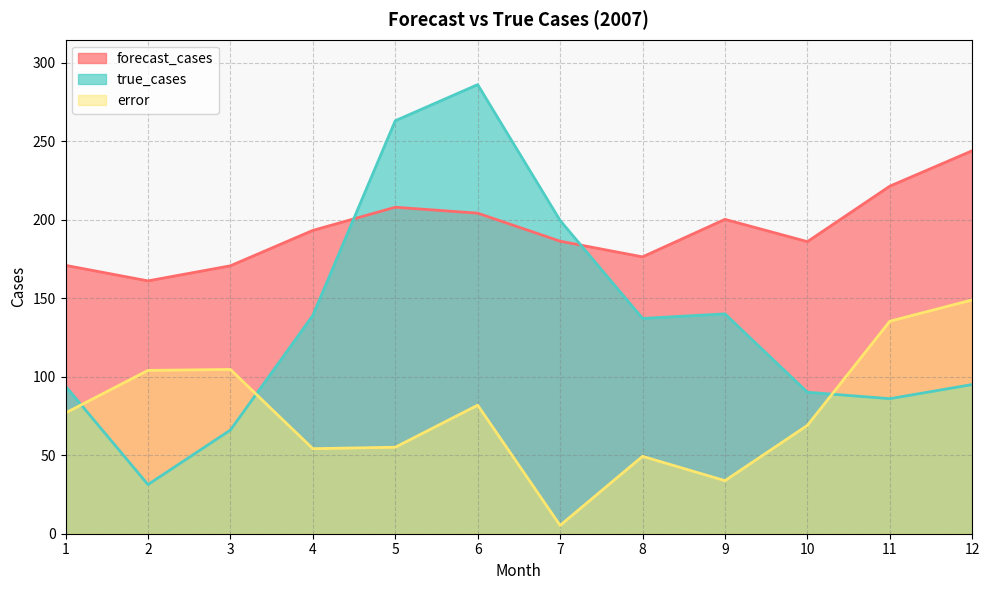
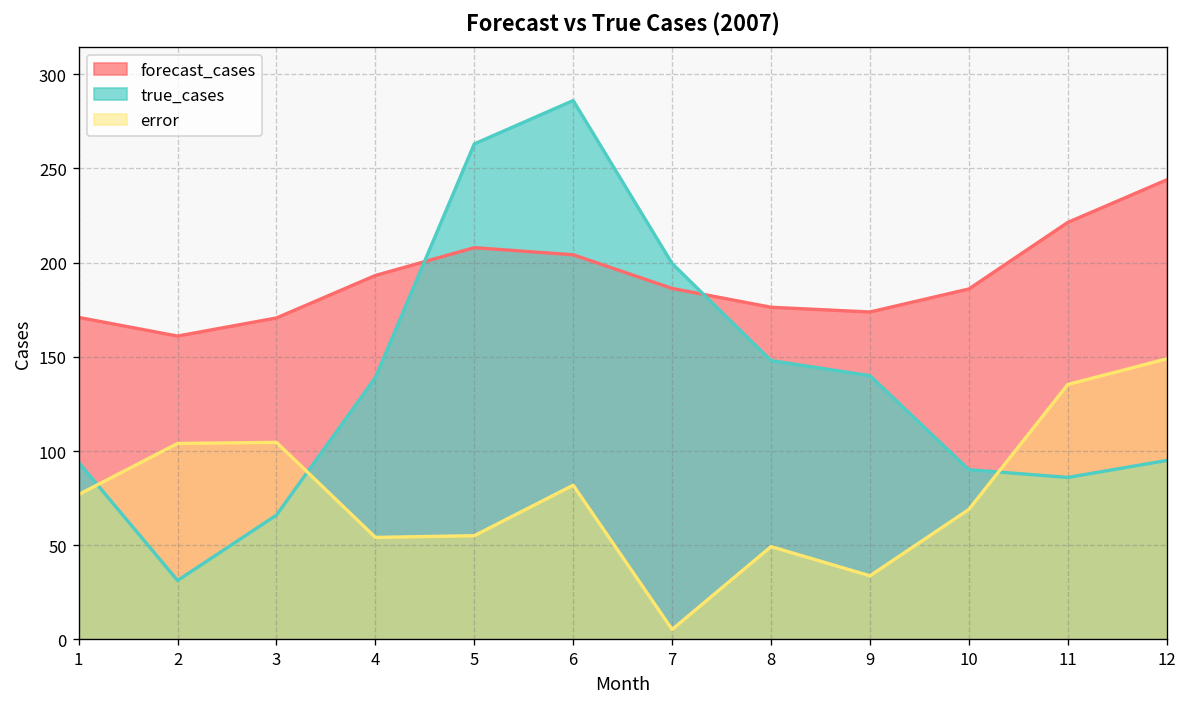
true_cases, 8: 137 -> 148
forecast_cases, 9: 200 -> 174
